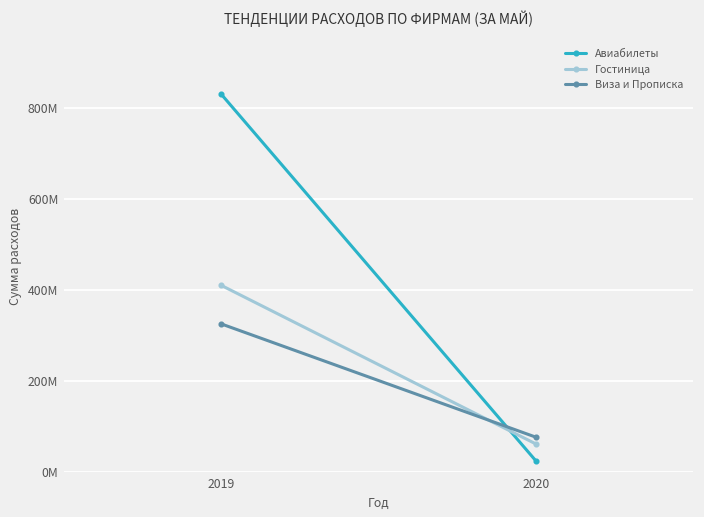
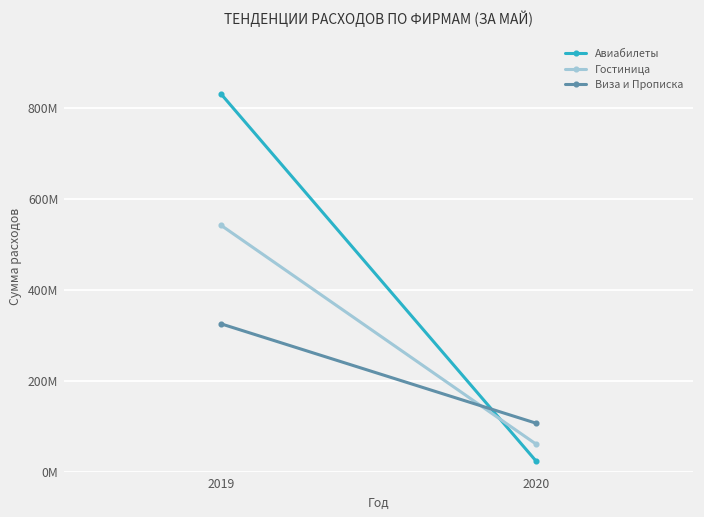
Гостиница, 2019: 410000000 -> 540000000
Виза и Прописка, 2020: 80000000 -> 110000000
